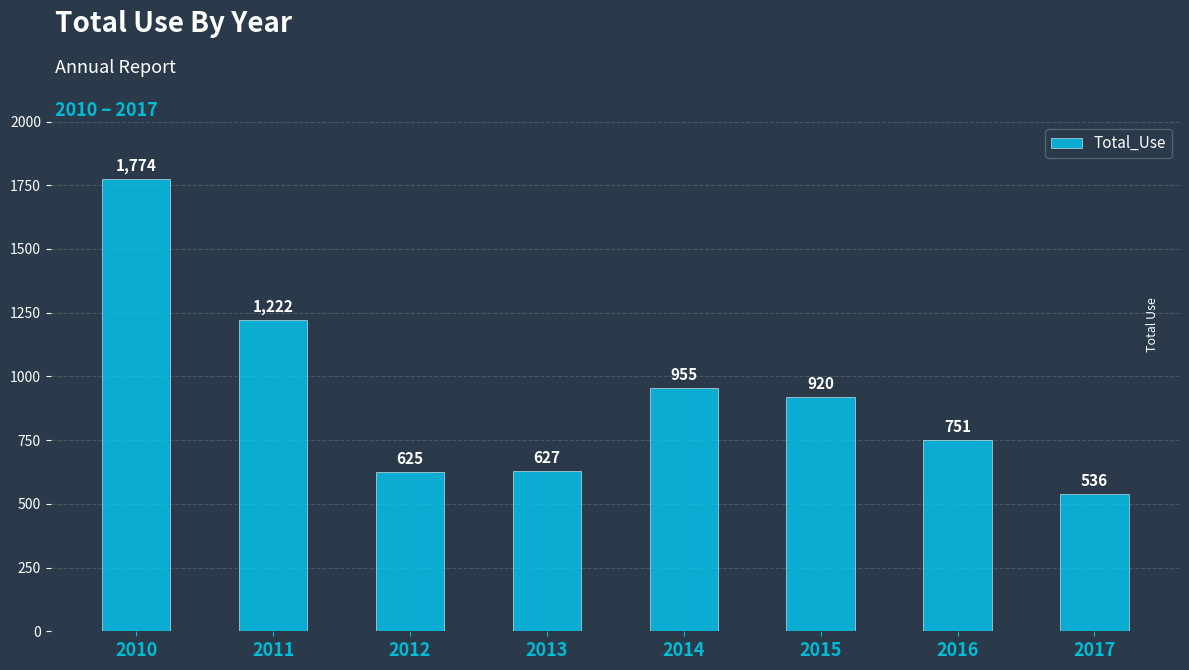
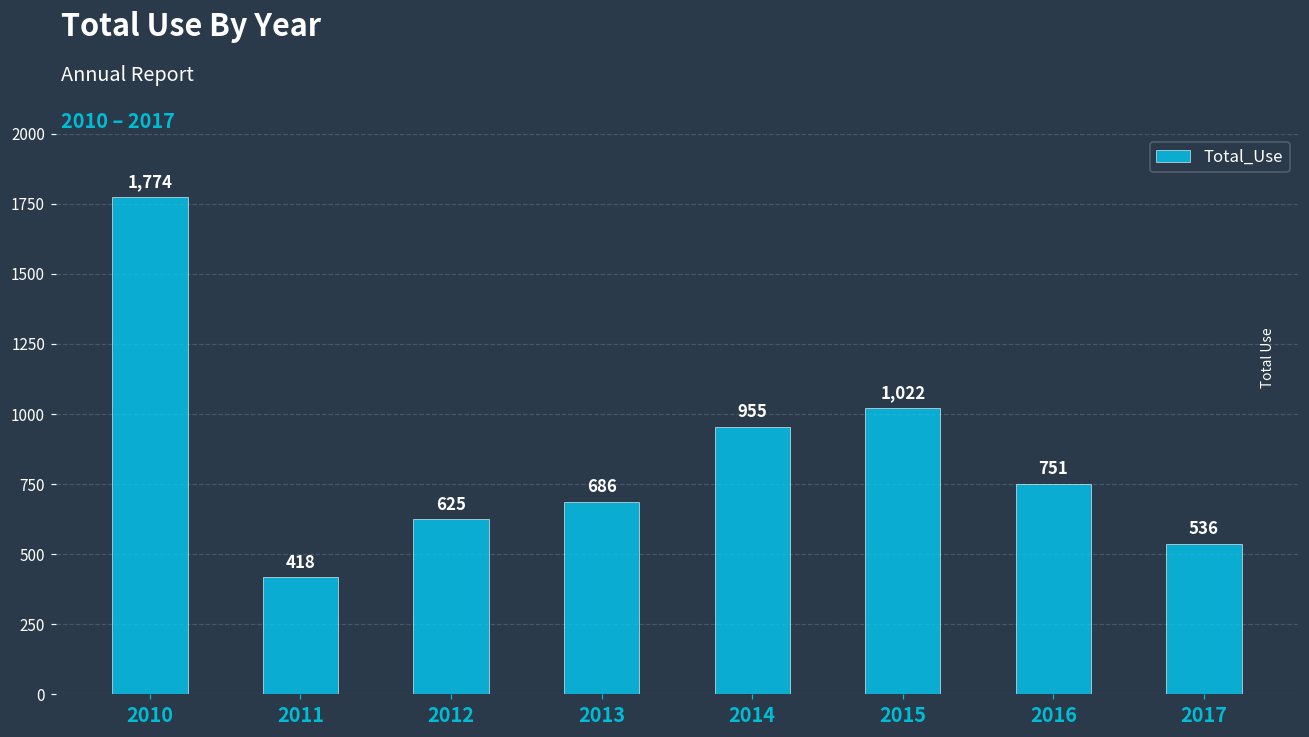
2011: 1,222 -> 418
2013: 627 -> 686
2015: 920 -> 1,022
